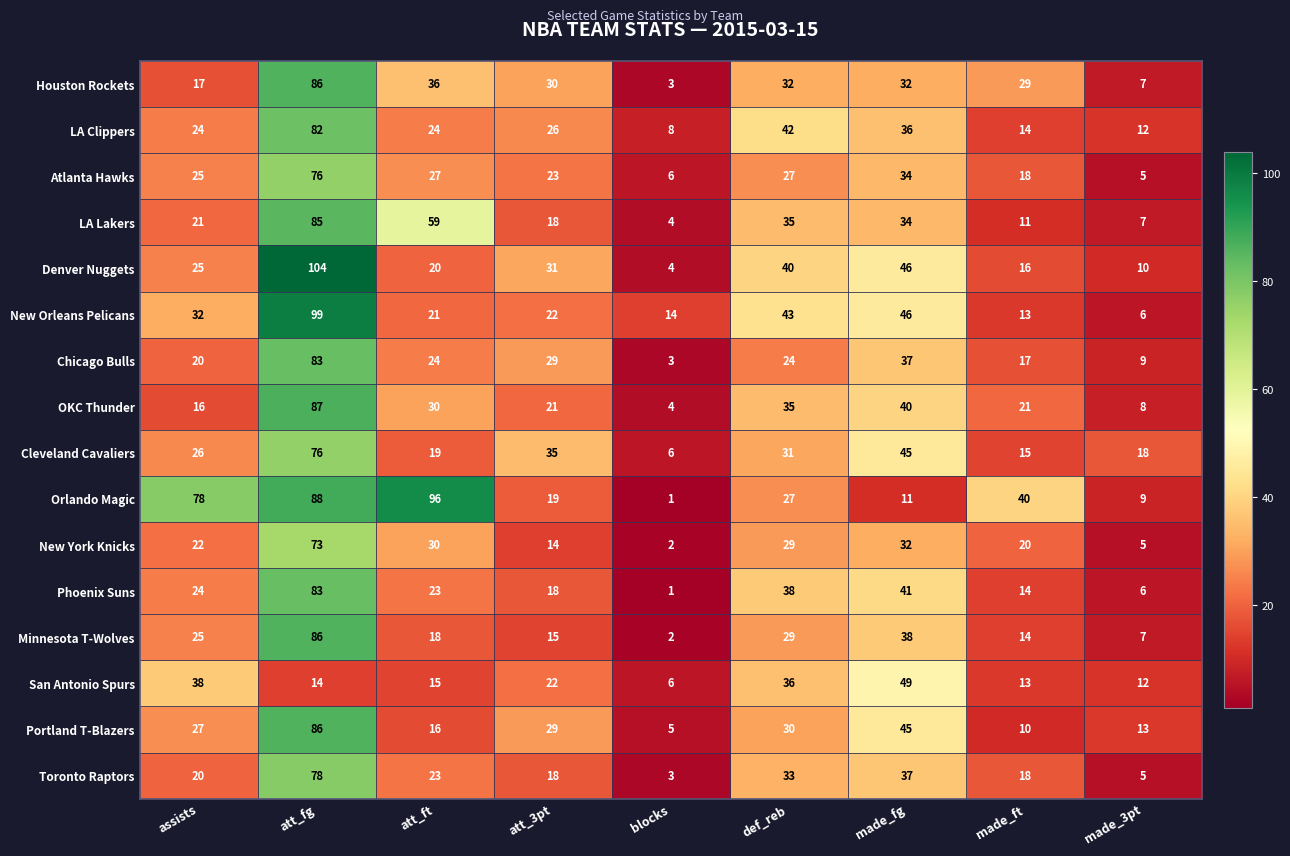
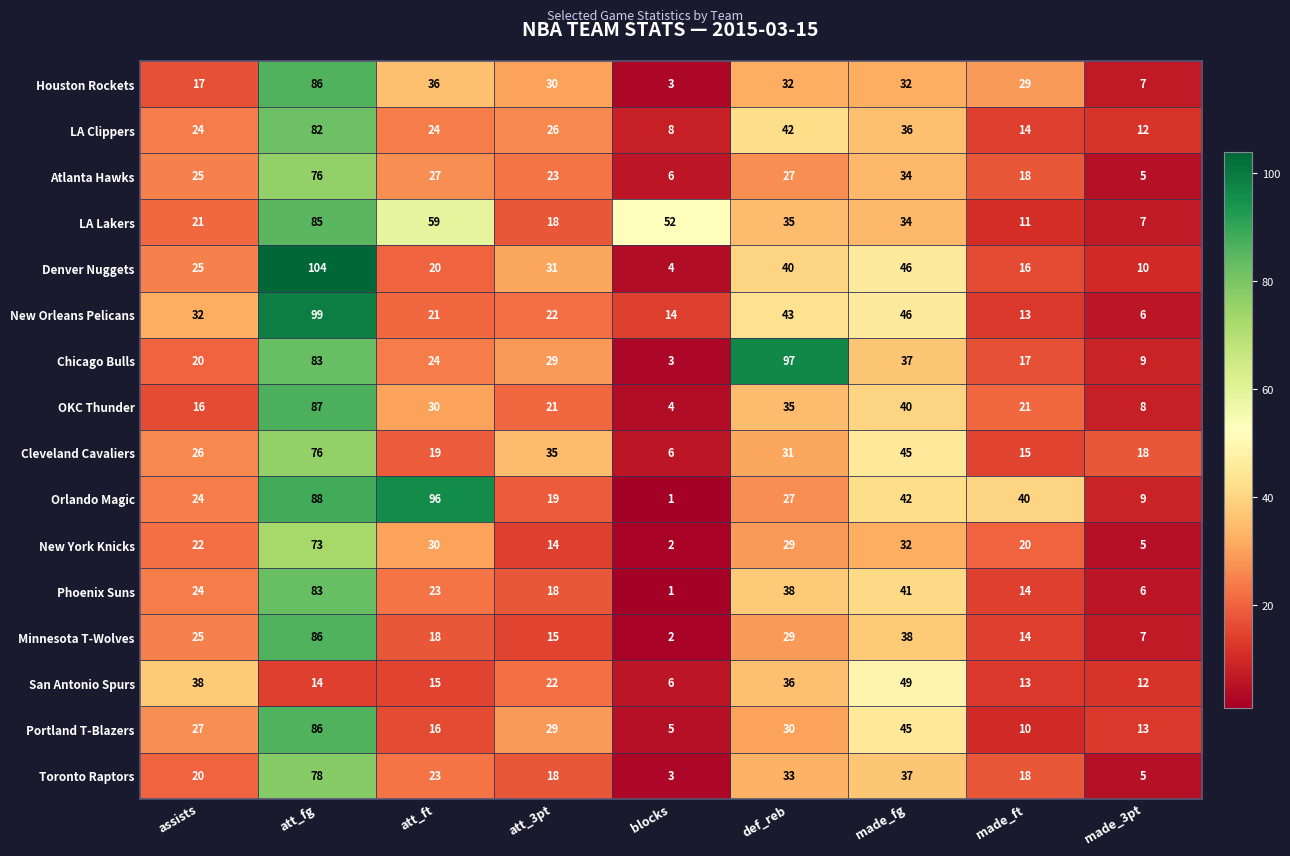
LA Lakers, blocks: 4 -> 52
Chicago Bulls, def_reb: 24 -> 97
Orlando Magic, assists: 78 -> 24
Orlando Magic, made_fg: 11 -> 42
